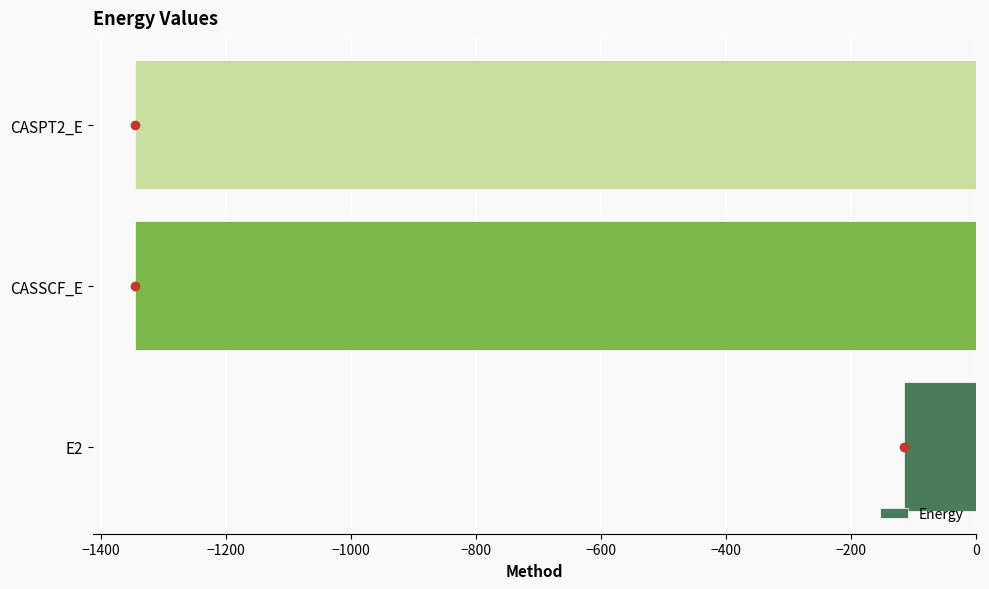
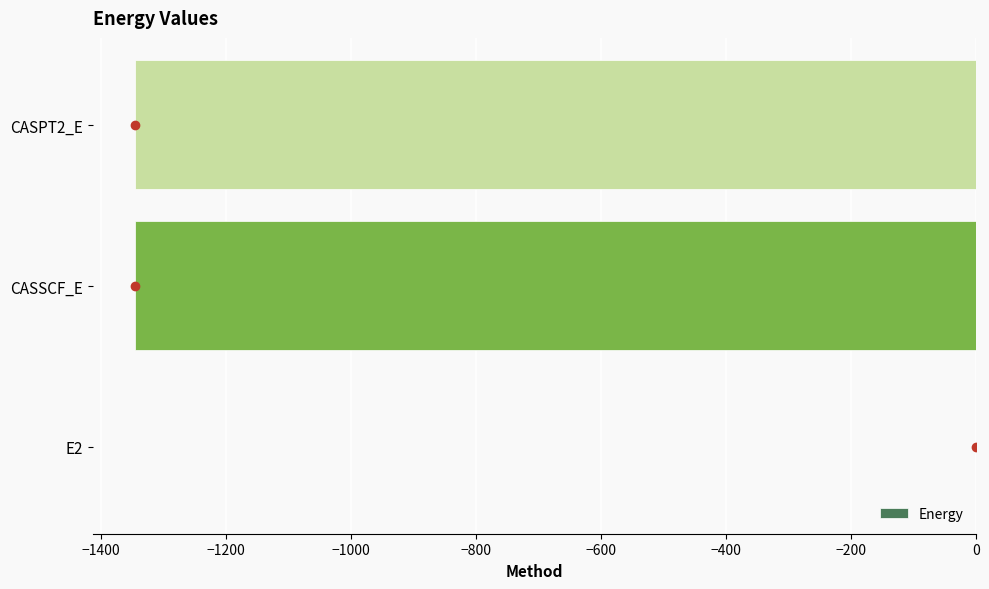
Energy, E2: -120 -> 0
